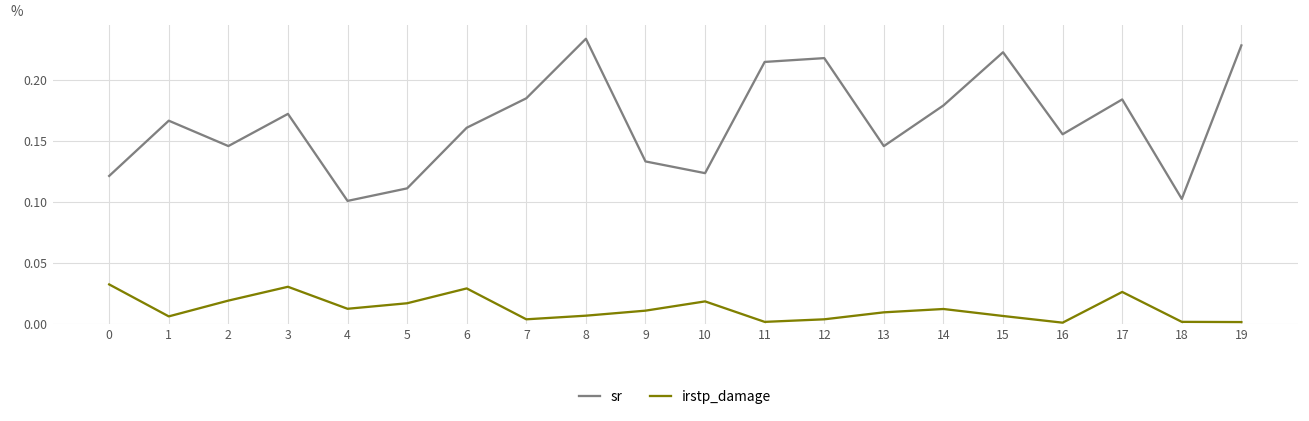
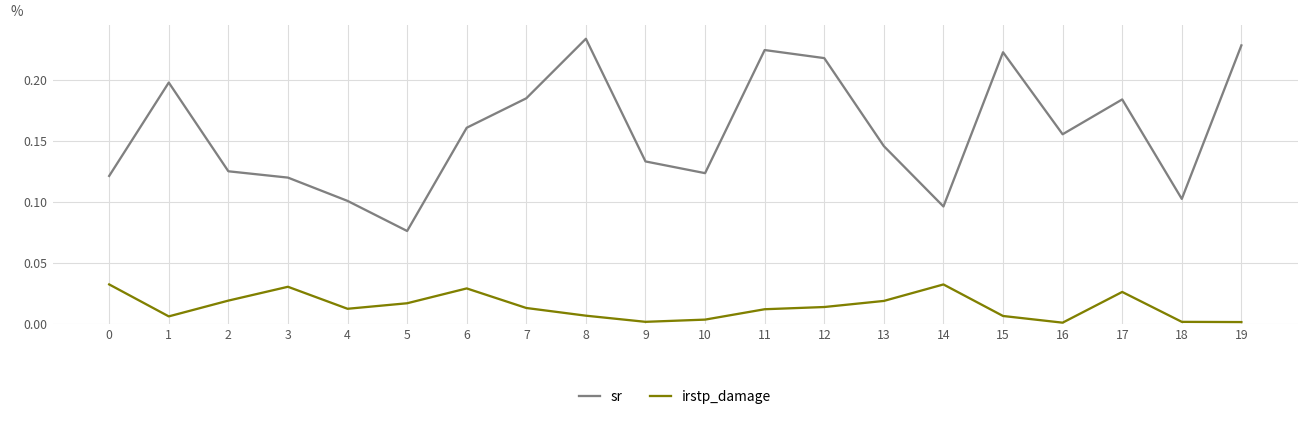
sr, 1: 0.167 -> 0.198
sr, 2: 0.146 -> 0.125
sr, 3: 0.172 -> 0.120
sr, 5: 0.111 -> 0.076
irstp_damage, 7: 0.004 -> 0.013
irstp_damage, 9: 0.011 -> 0.002
irstp_damage, 10: 0.018 -> 0.004
sr, 11: 0.215 -> 0.225
irstp_damage, 11: 0.002 -> 0.012
irstp_damage, 12: 0.004 -> 0.014
irstp_damage, 13: 0.010 -> 0.019
sr, 14: 0.179 -> 0.096
irstp_damage, 14: 0.012 -> 0.032
